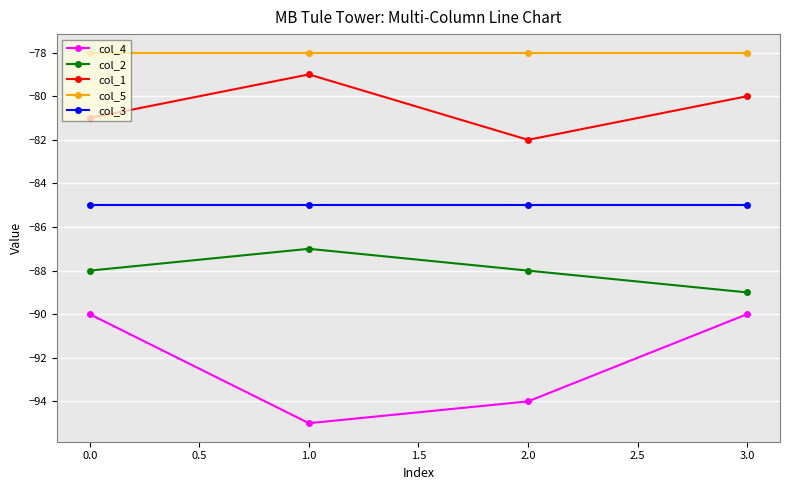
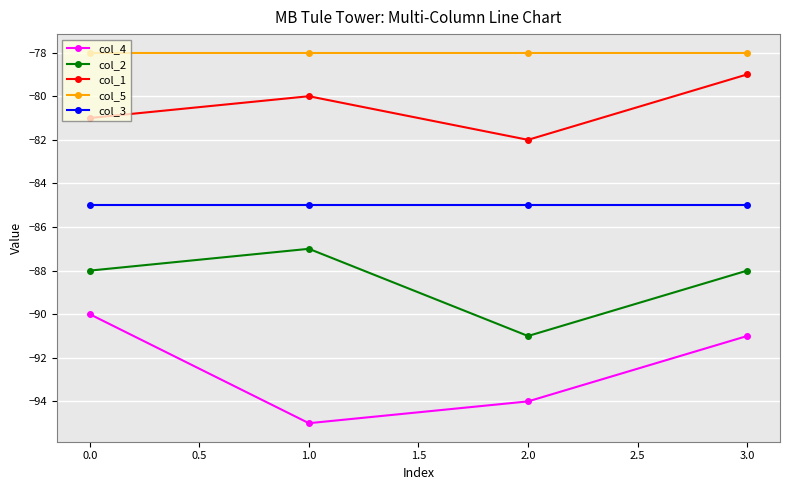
col_1, 1.0: -79 -> -80
col_2, 2.0: -88 -> -91
col_4, 3.0: -90 -> -91
col_2, 3.0: -89 -> -88
col_1, 3.0: -80 -> -79
